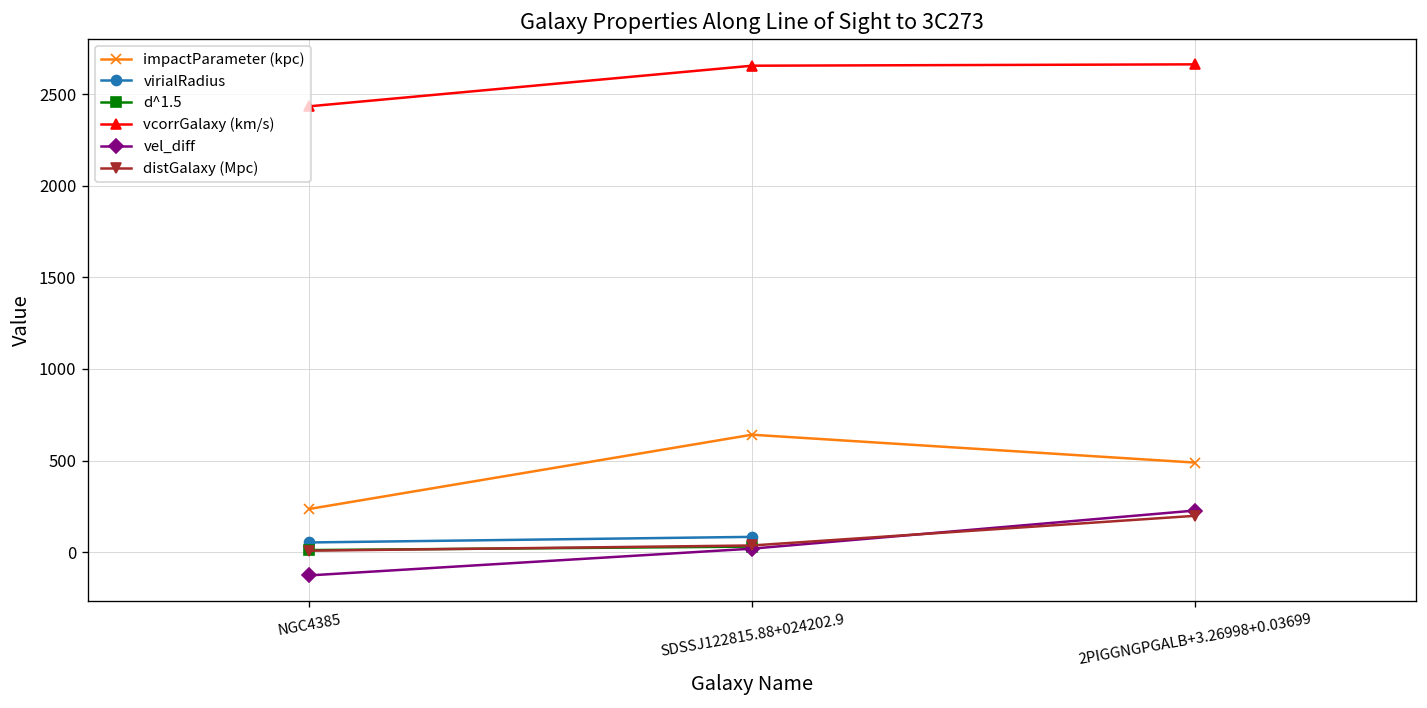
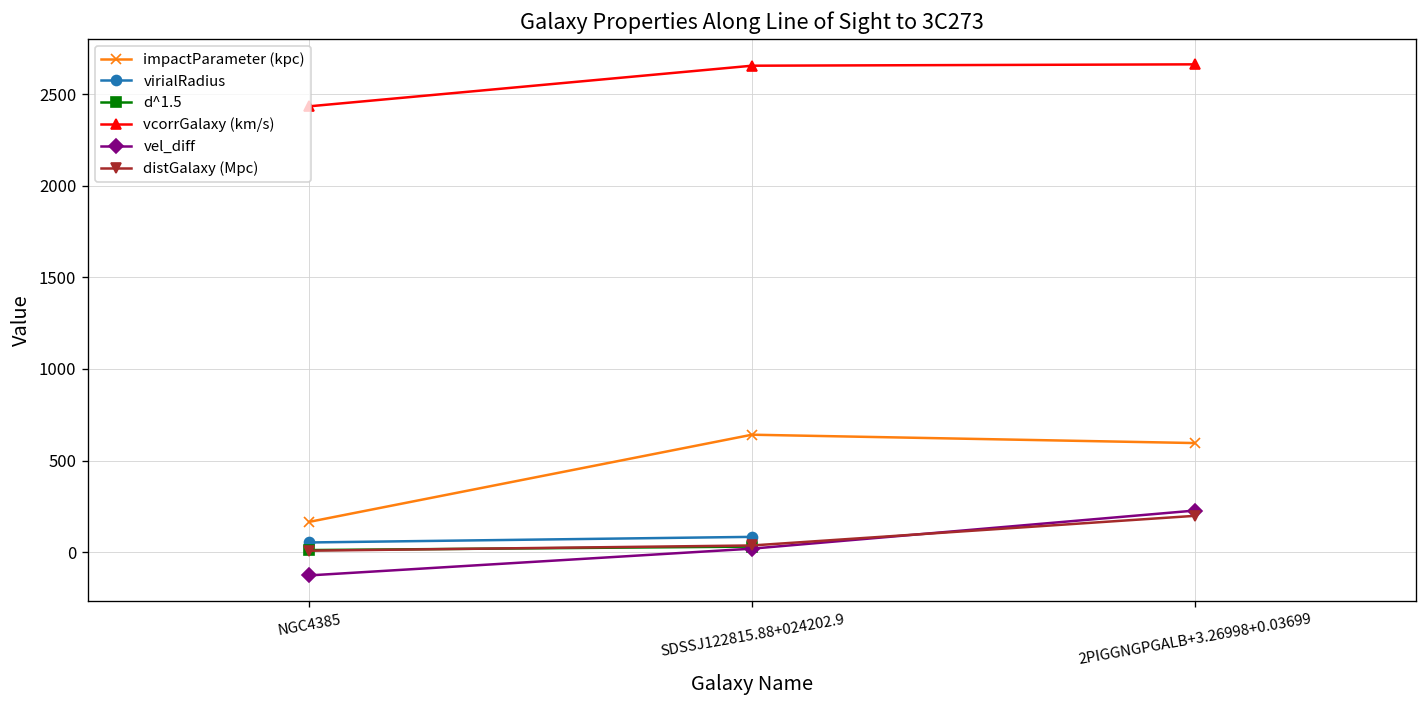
impactParameter (kpc), NGC4385: 240 -> 170
impactParameter (kpc), 2PIGGNGPGALB+3.26998+0.03699: 490 -> 600
